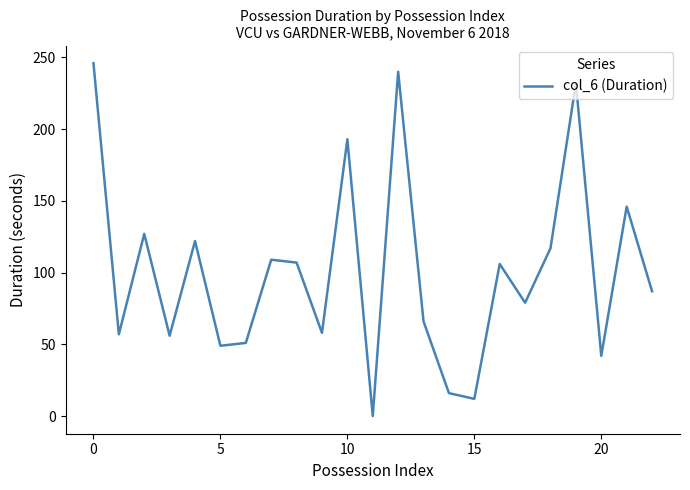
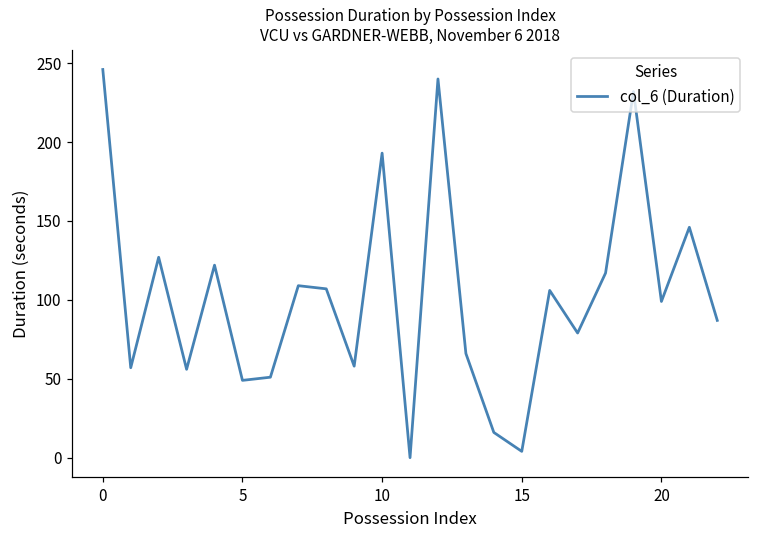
15: 12 -> 4
20: 42 -> 99
